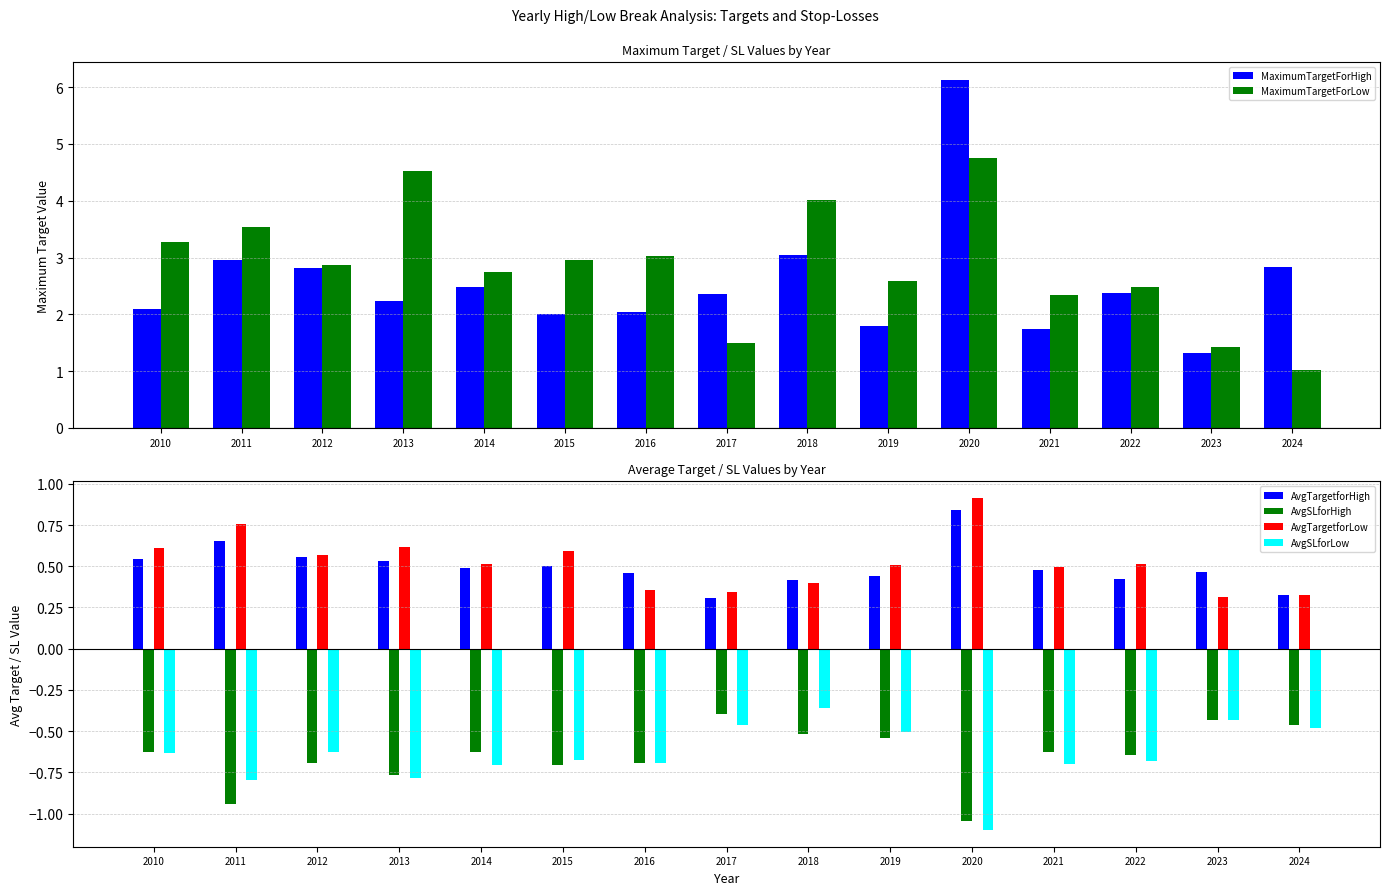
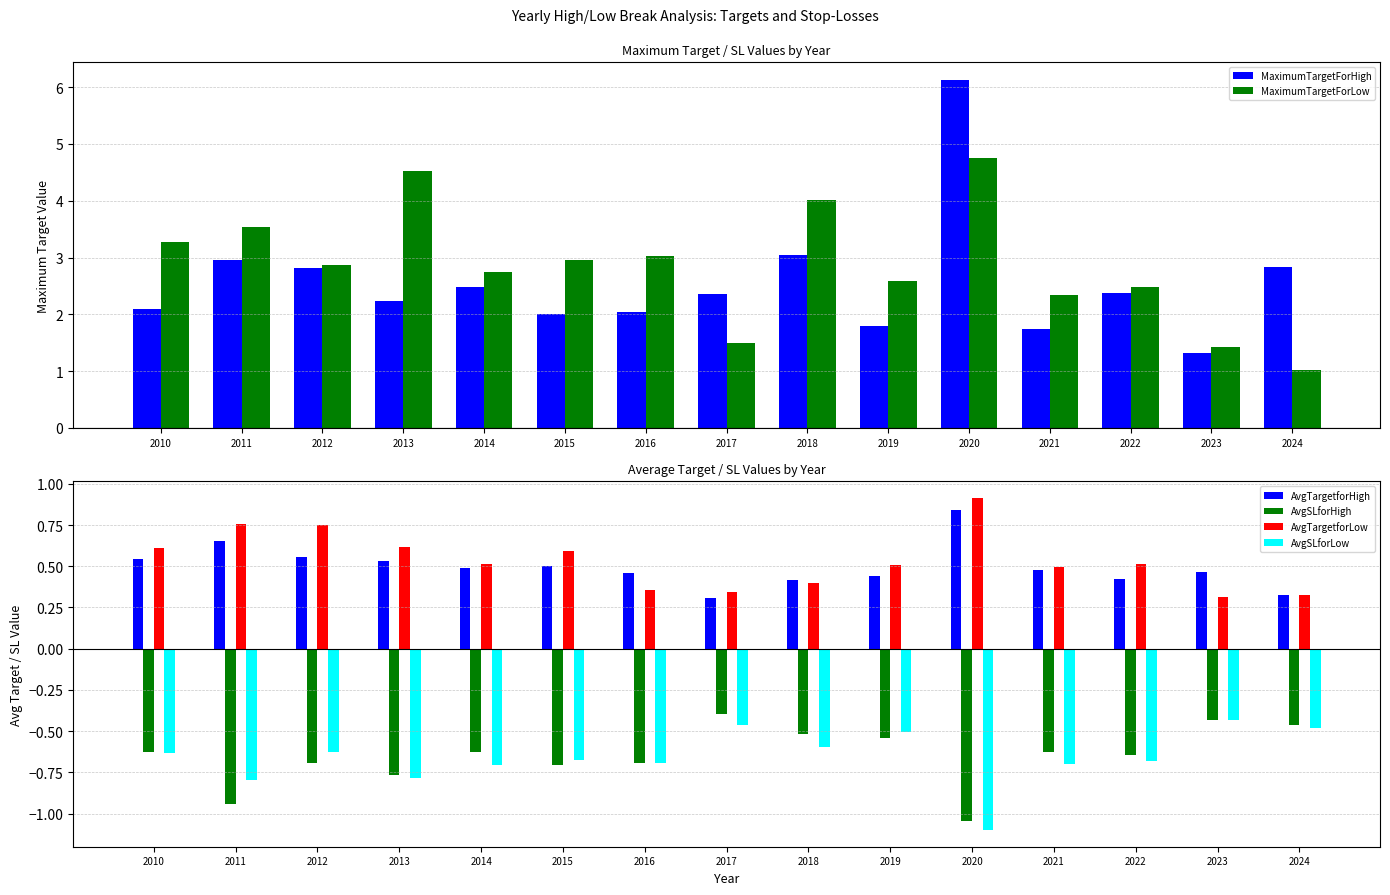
Average Target / SL Values by Year, AvgTargetforLow, 2012: 0.57 -> 0.75
Average Target / SL Values by Year, AvgSLforLow, 2018: -0.36 -> -0.60
